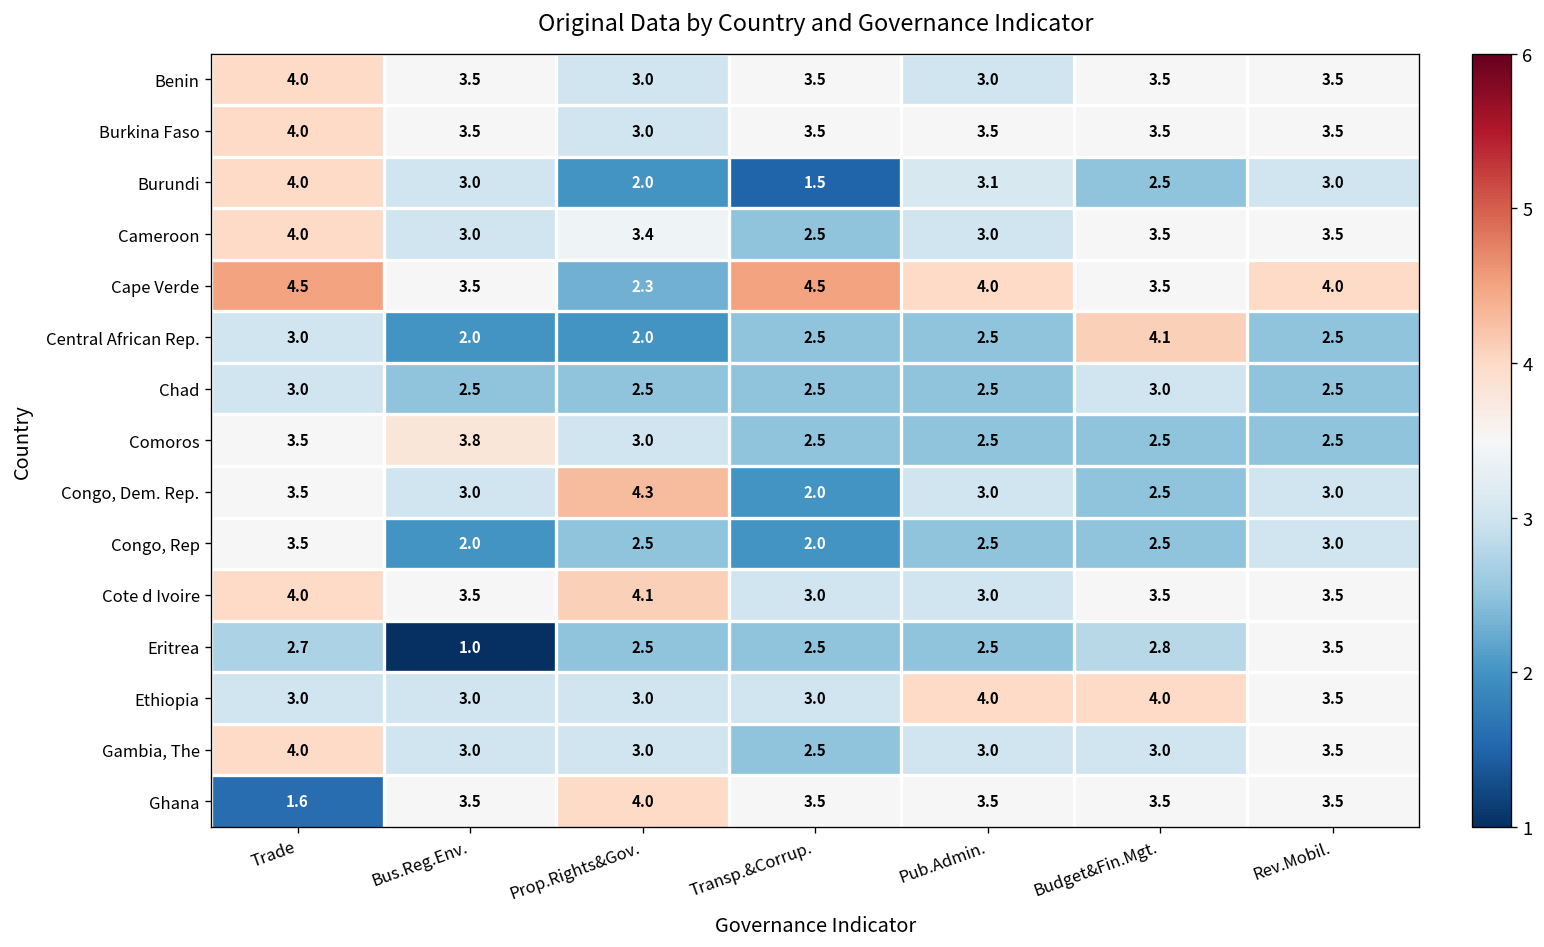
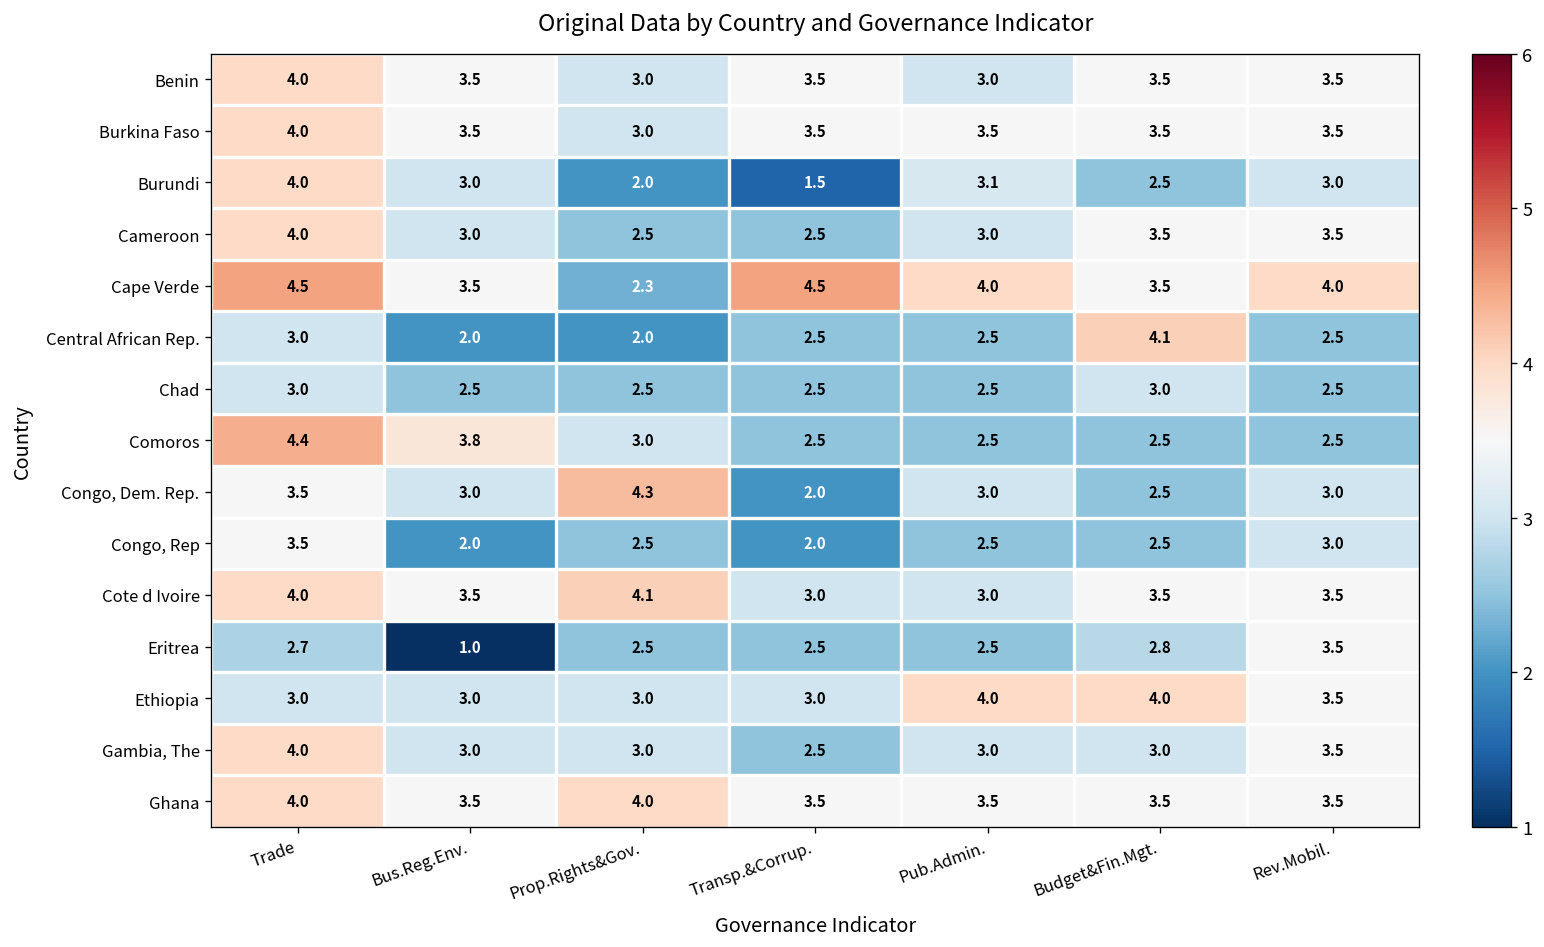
Cameroon, Prop.Rights&Gov.: 3.4 -> 2.5
Comoros, Trade: 3.5 -> 4.4
Ghana, Trade: 1.6 -> 4.0
